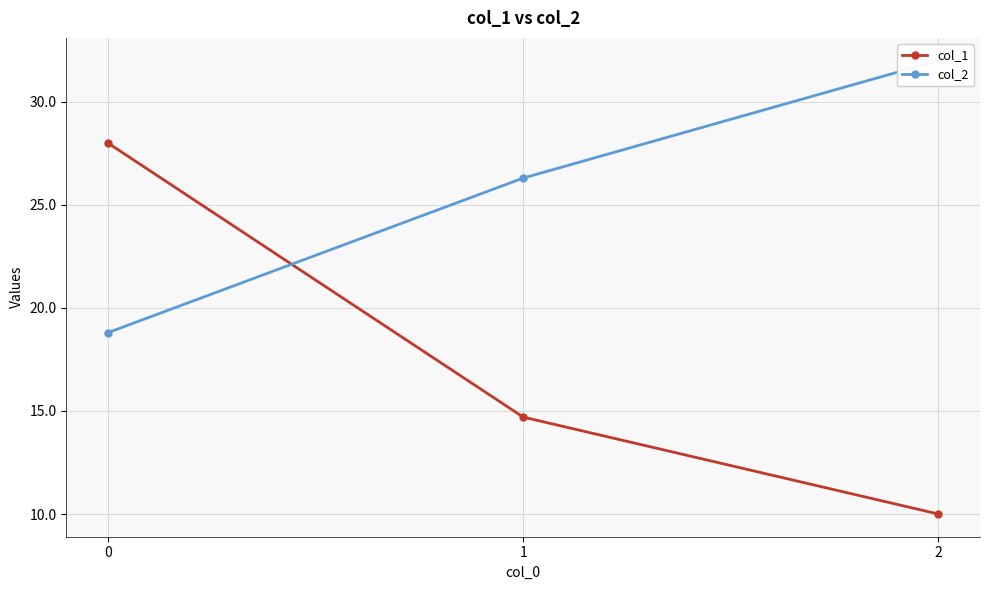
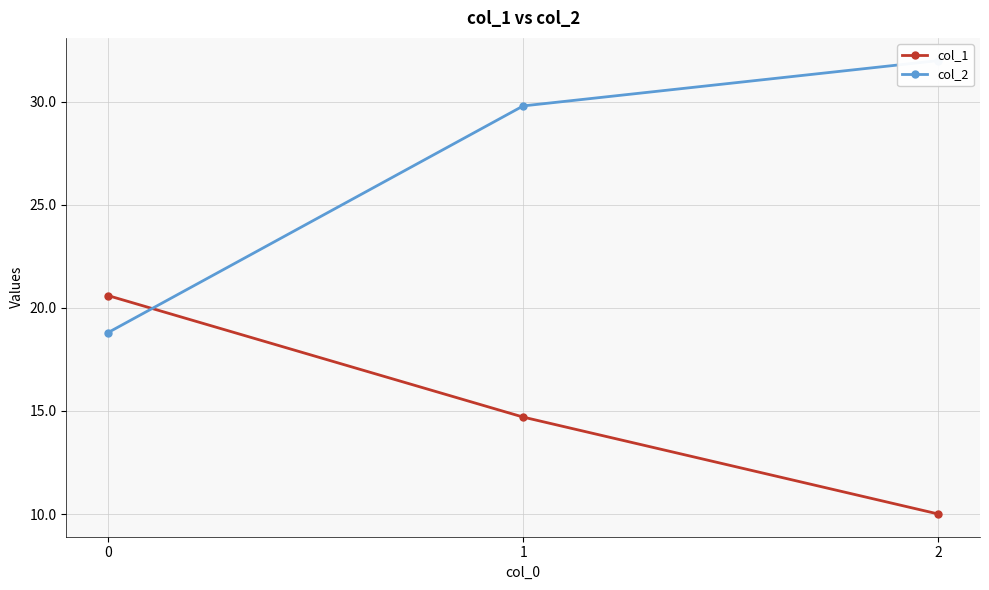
col_1, 0: 28.0 -> 20.6
col_2, 1: 26.3 -> 29.8
